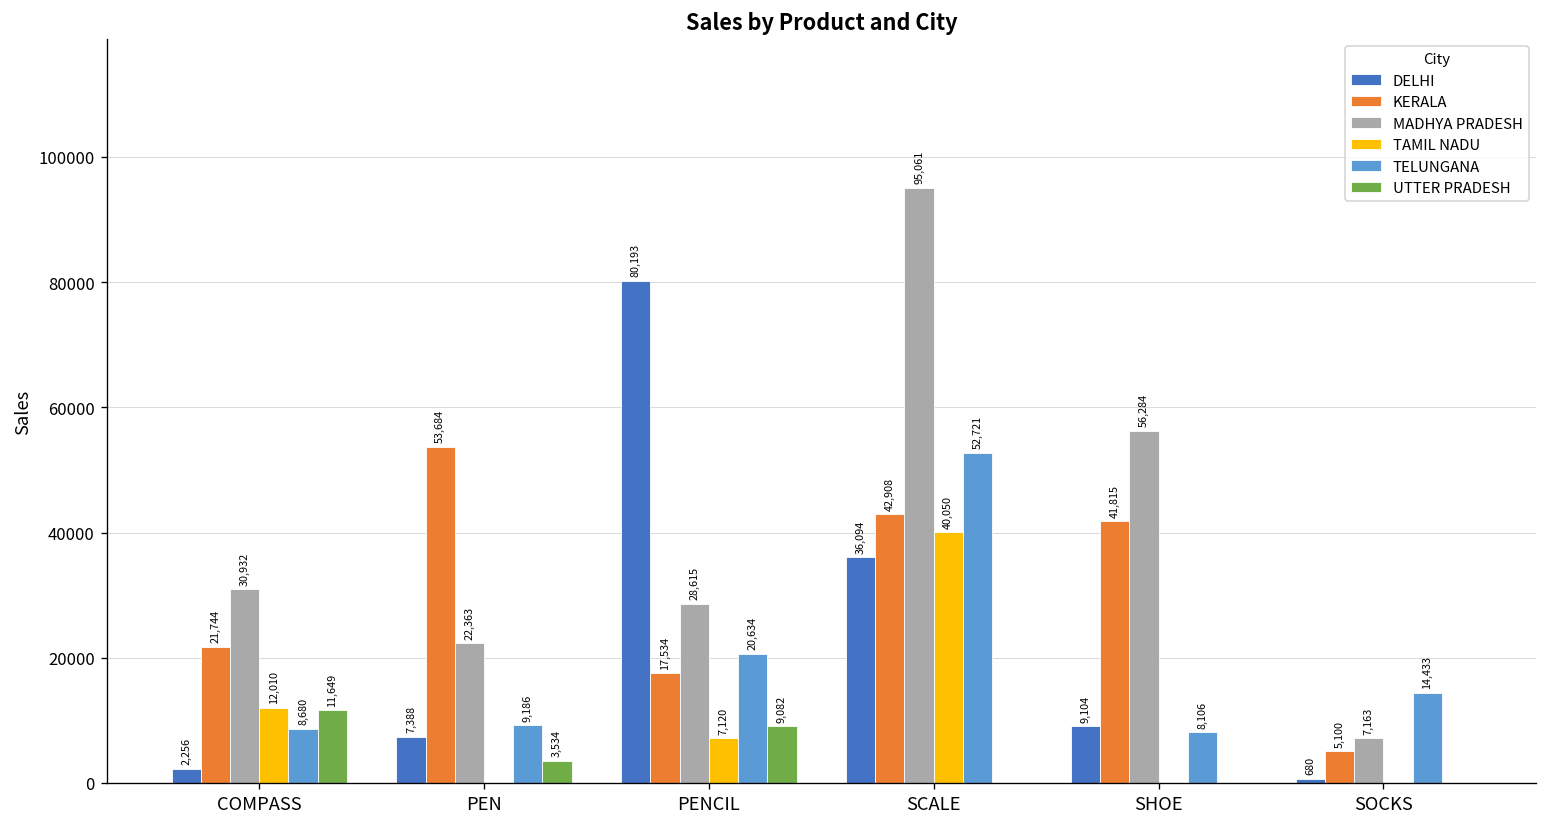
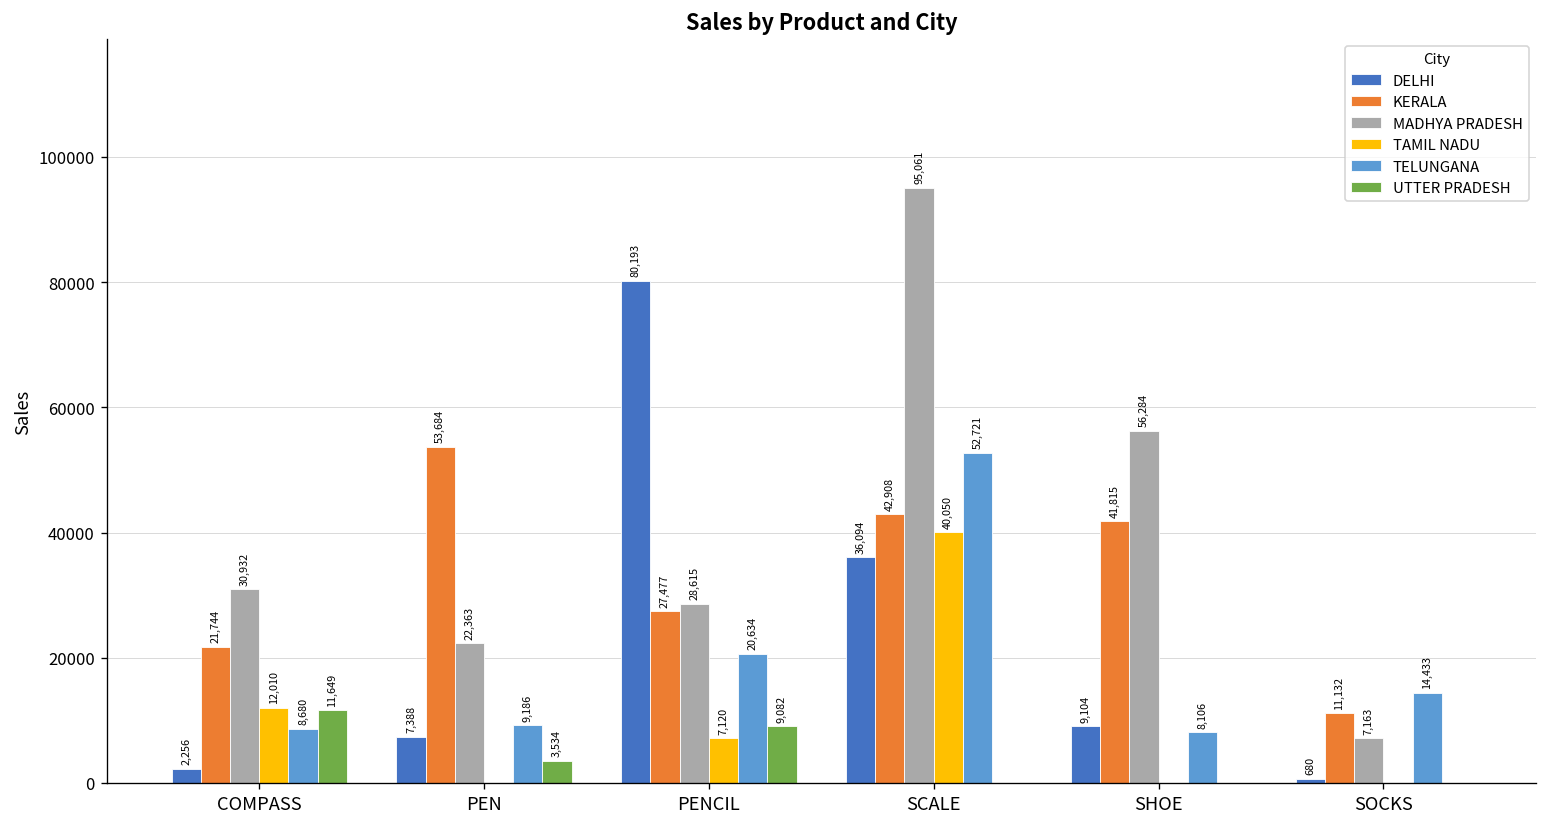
KERALA, PENCIL: 17,534 -> 27,477
KERALA, SOCKS: 5,100 -> 11,132
